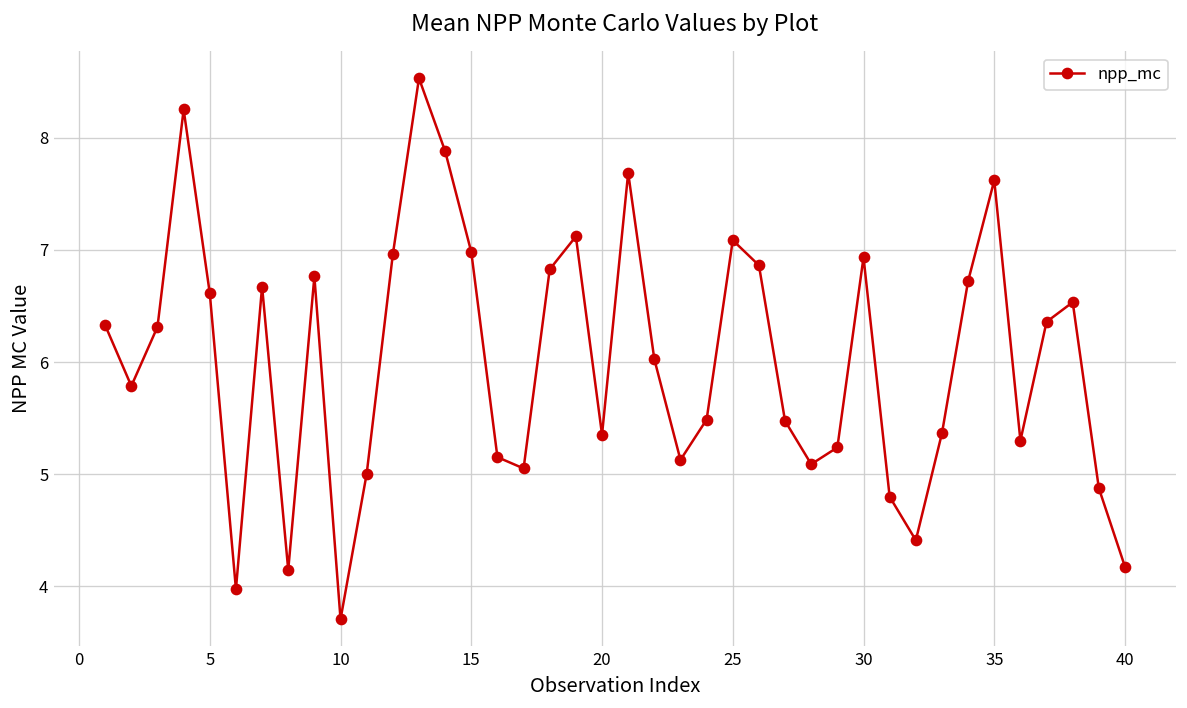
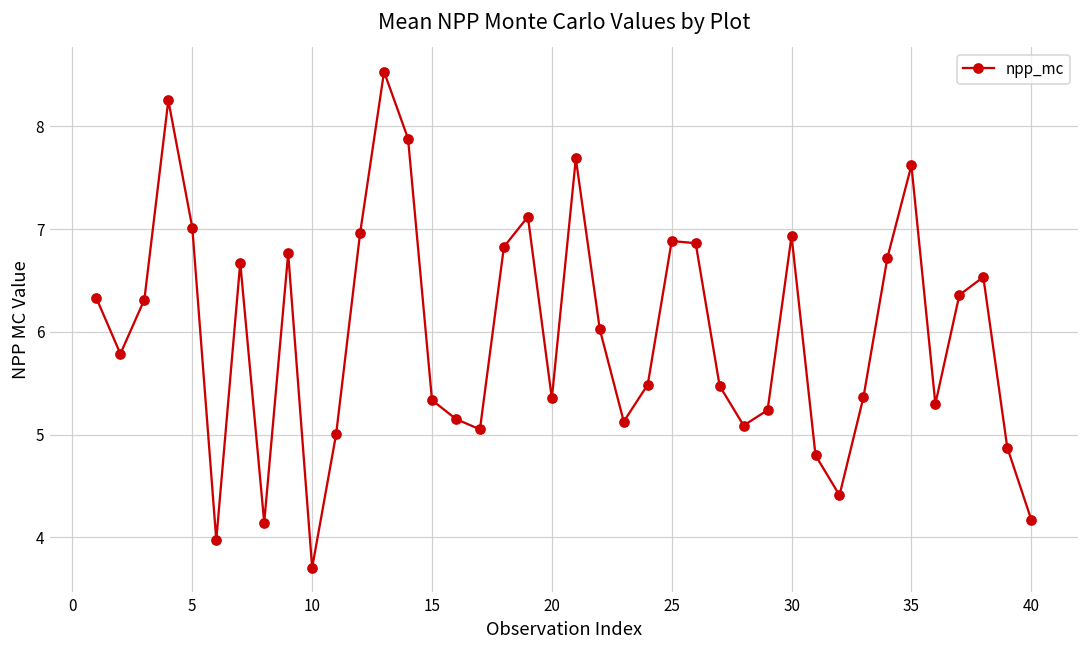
5: 6.6 -> 7.0
15: 7.0 -> 5.3
25: 7.1 -> 6.9
